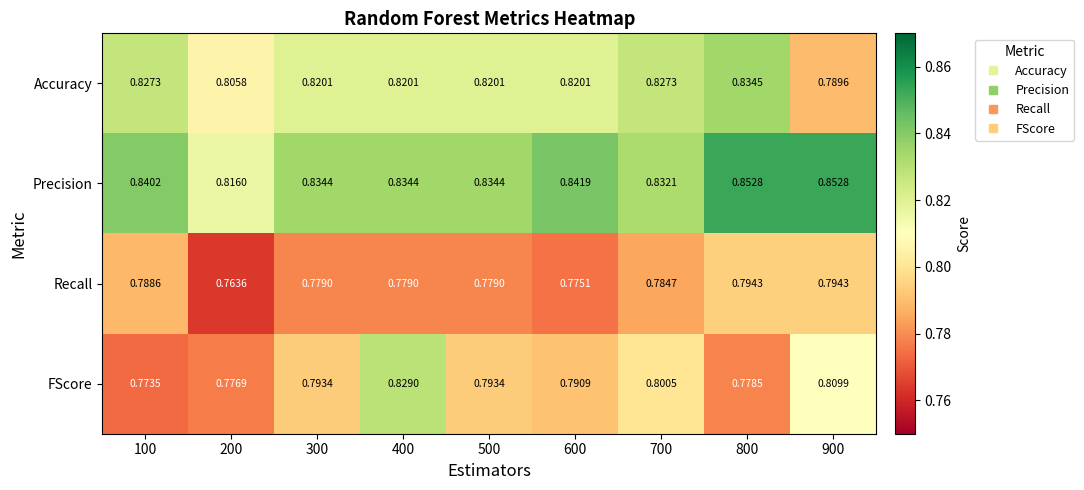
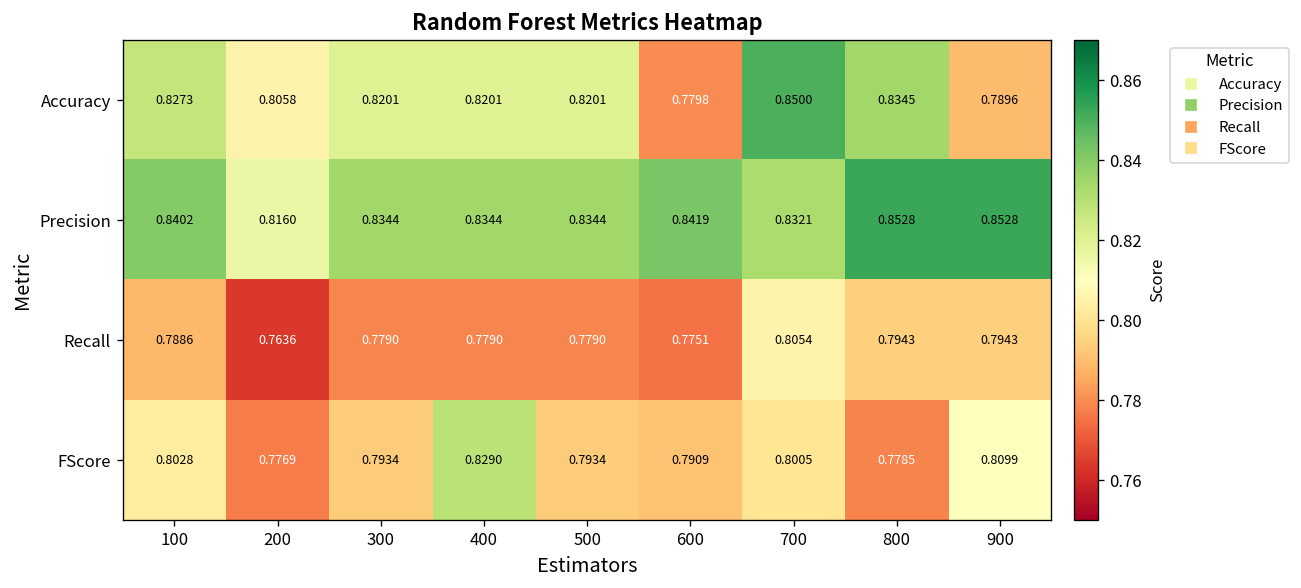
Accuracy, 600: 0.8201 -> 0.7798
Accuracy, 700: 0.8273 -> 0.8500
Recall, 700: 0.7847 -> 0.8054
FScore, 100: 0.7735 -> 0.8028
